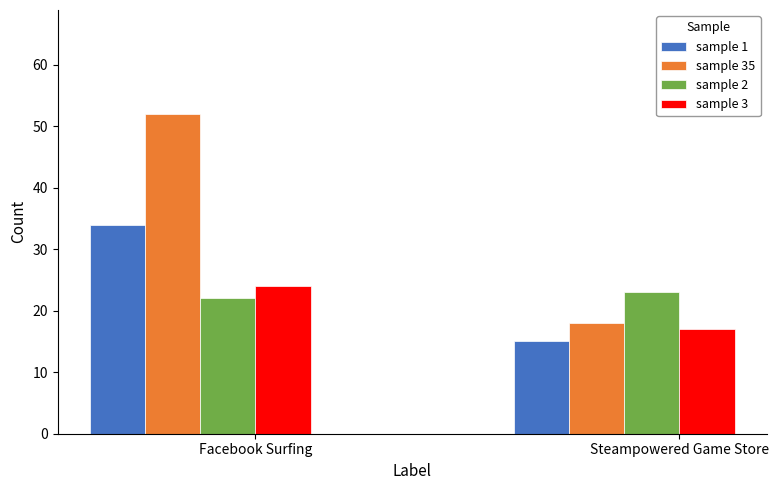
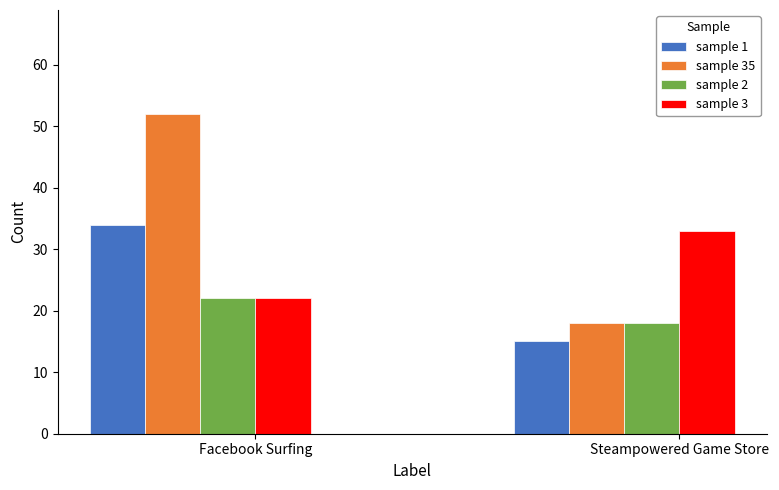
sample 3, Facebook Surfing: 24 -> 22
sample 2, Steampowered Game Store: 23 -> 18
sample 3, Steampowered Game Store: 17 -> 33
